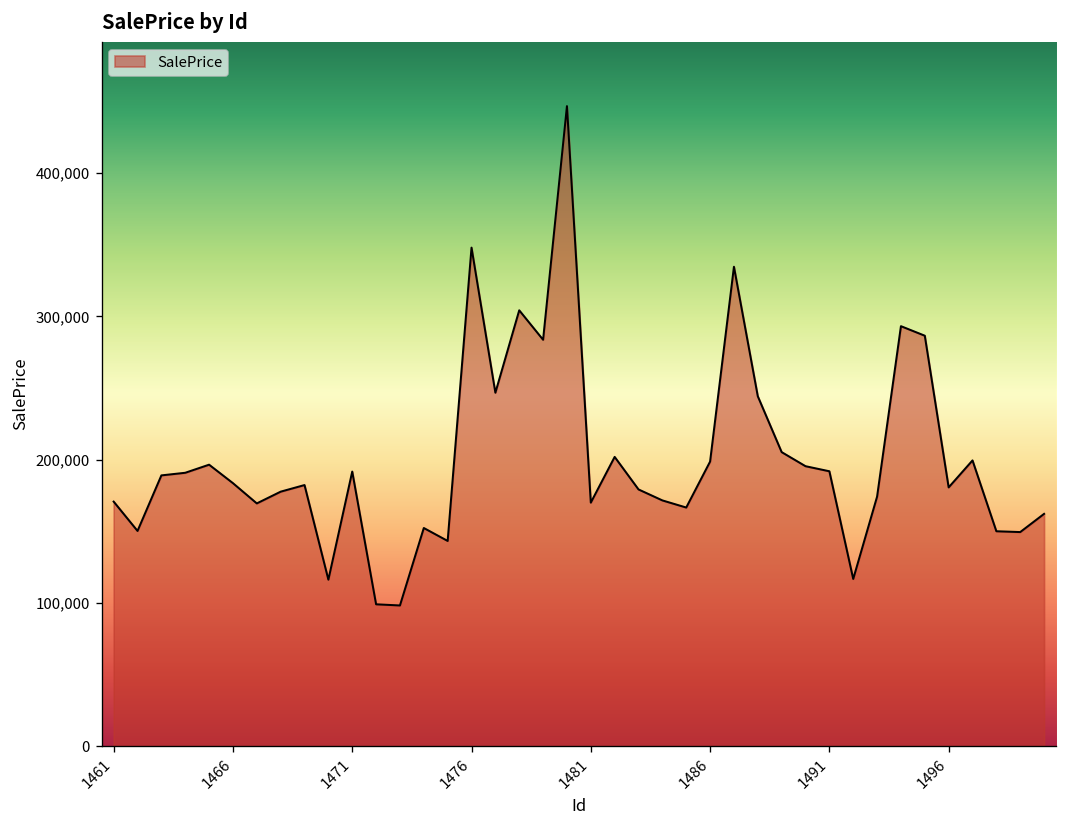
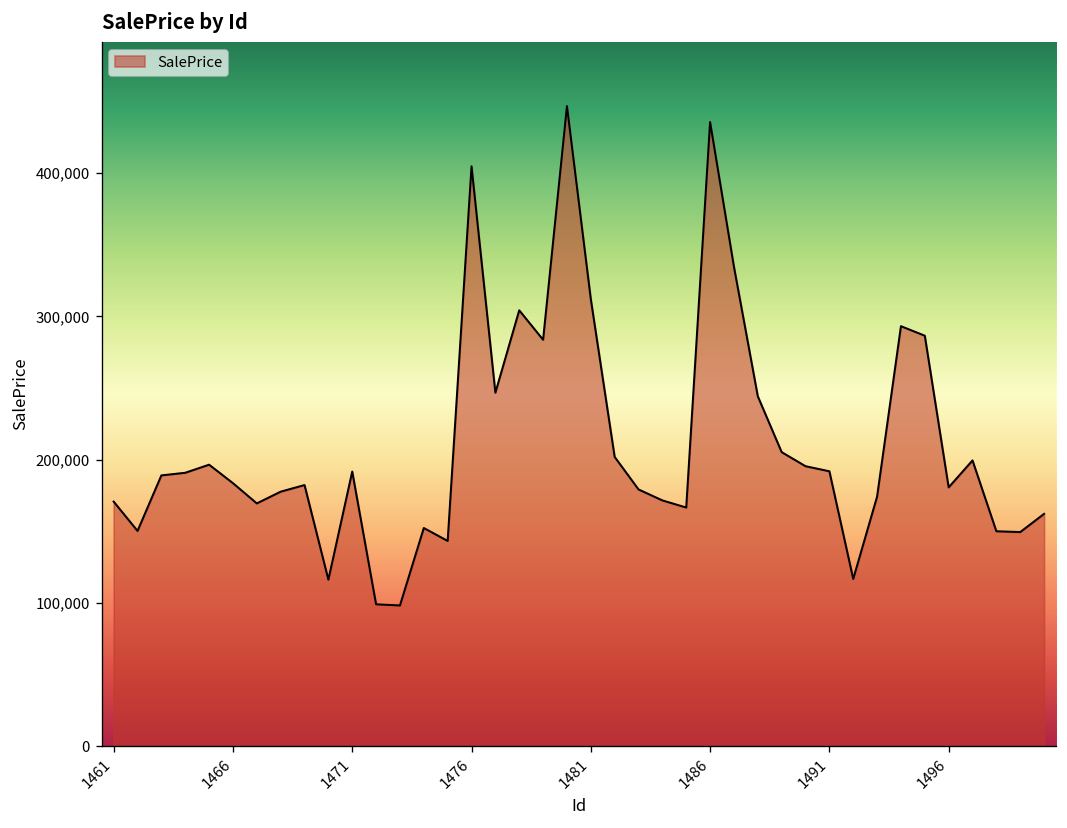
1476: 348,000 -> 405,000
1481: 170,000 -> 312,000
1486: 199,000 -> 436,000
